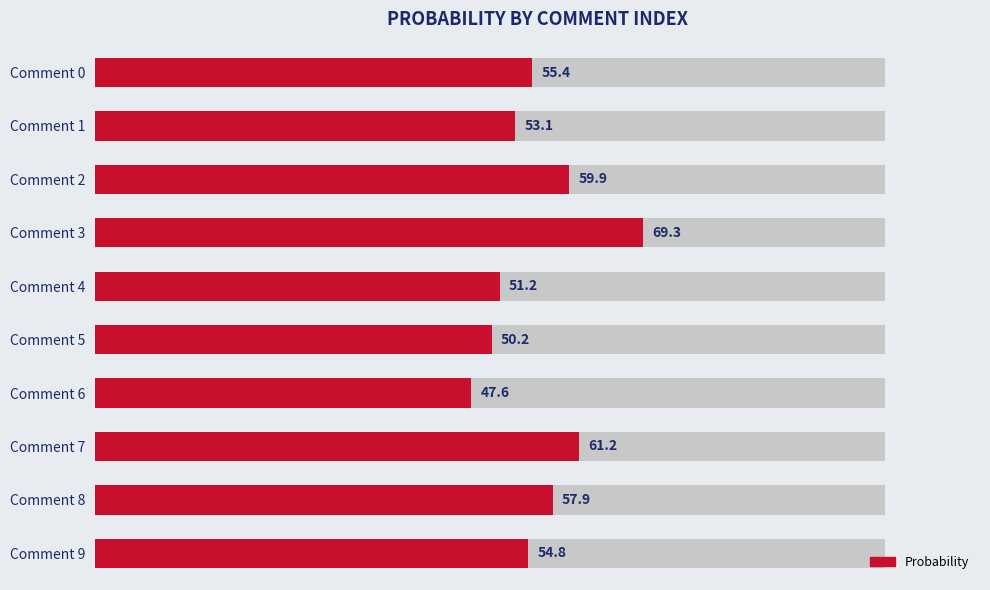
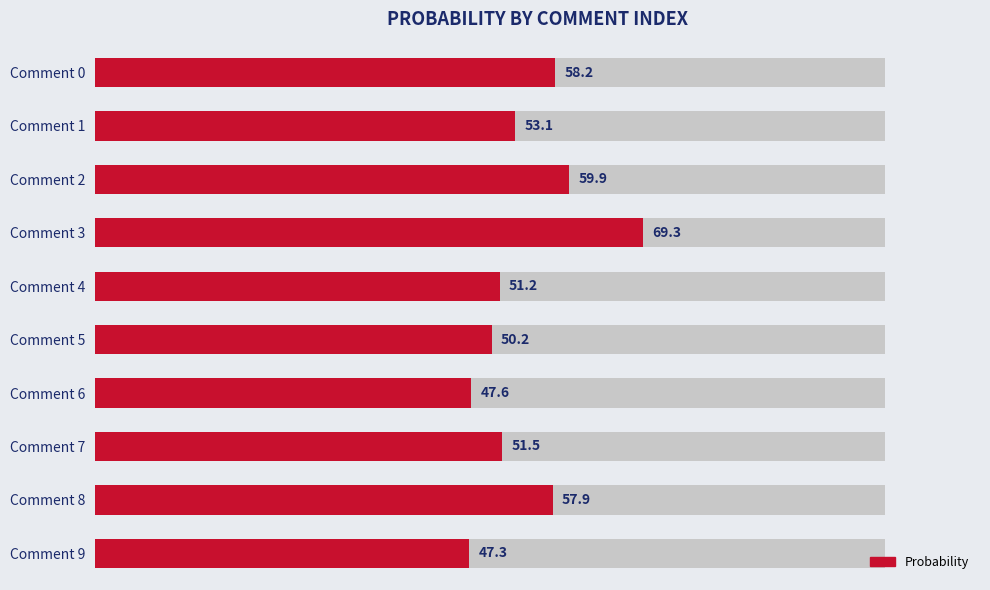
Probability, Comment 0: 55.4 -> 58.2
Probability, Comment 7: 61.2 -> 51.5
Probability, Comment 9: 54.8 -> 47.3
